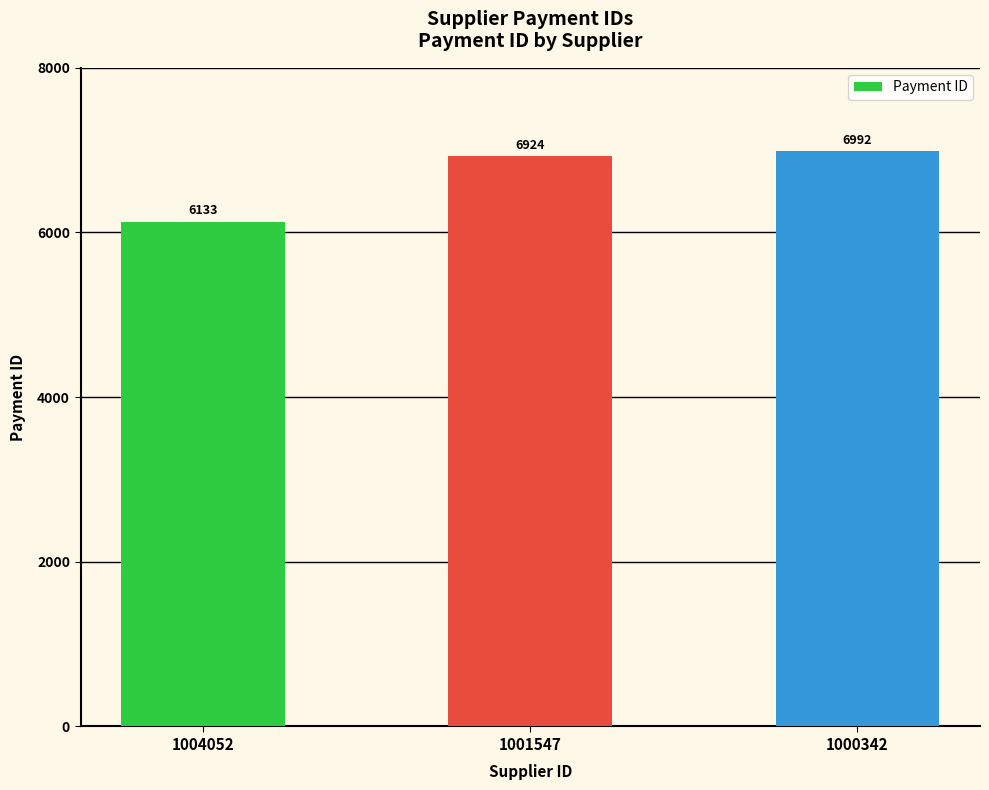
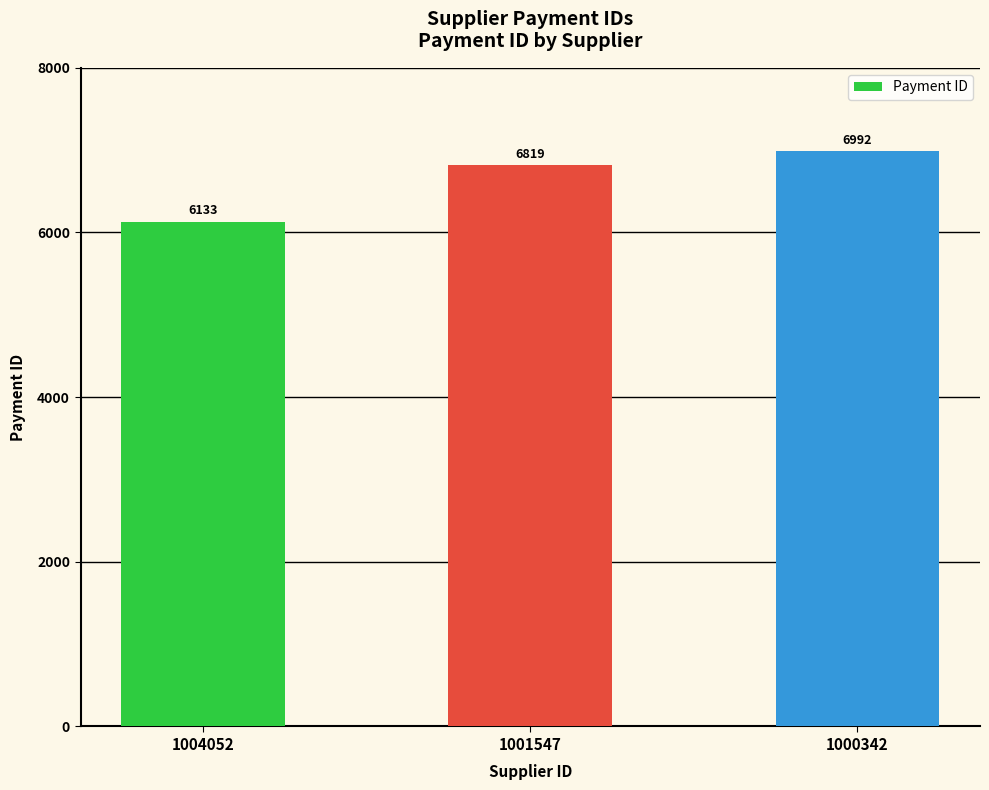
1001547: 6924 -> 6819
